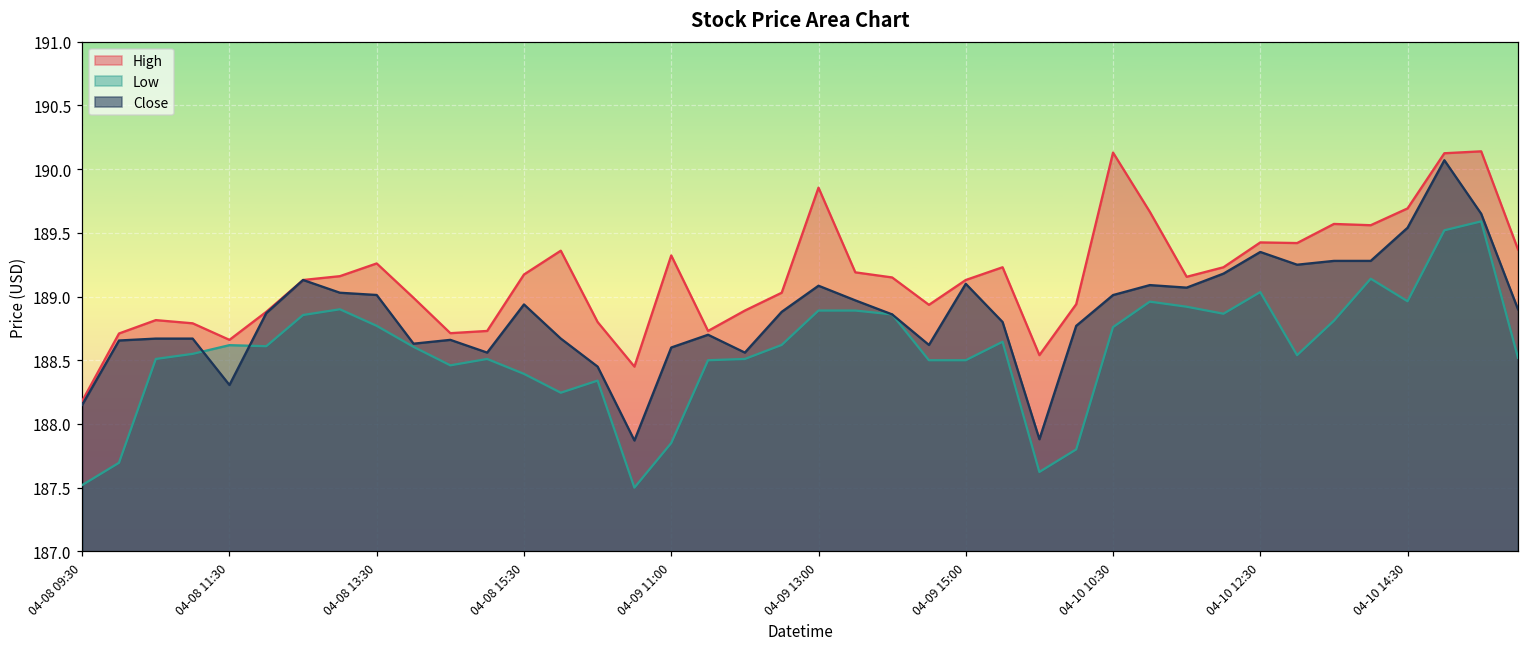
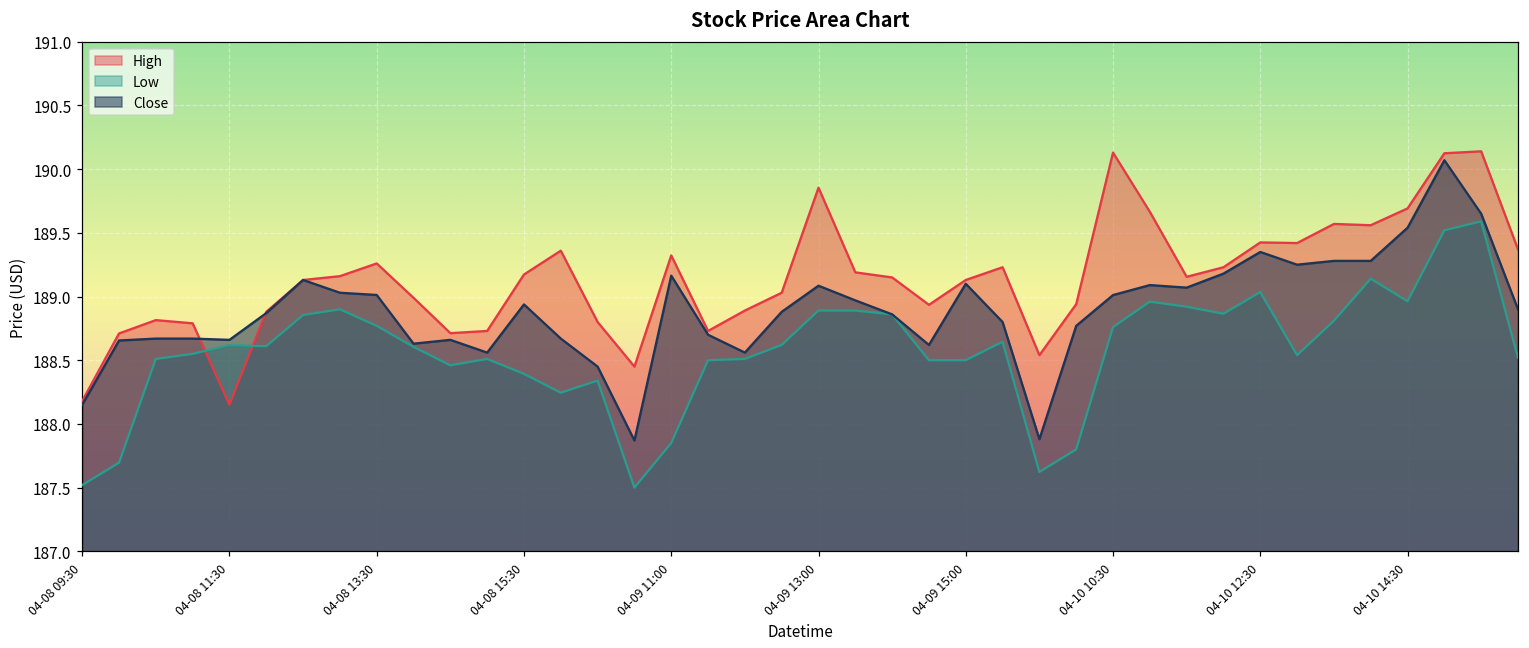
High, 04-08 11:30: 188.66 -> 188.15
Close, 04-08 11:30: 188.31 -> 188.66
Close, 04-09 11:00: 188.60 -> 189.16
